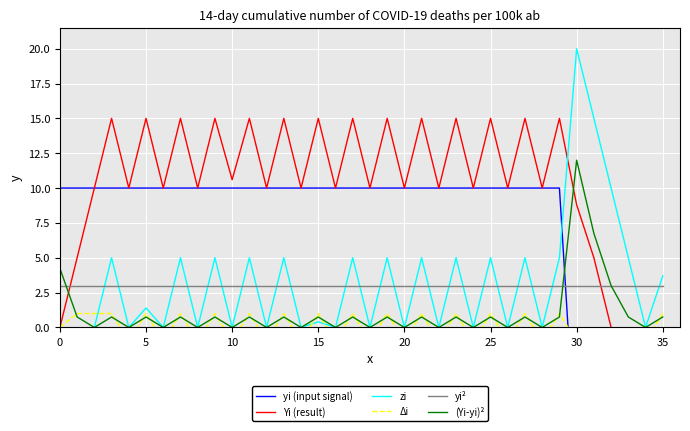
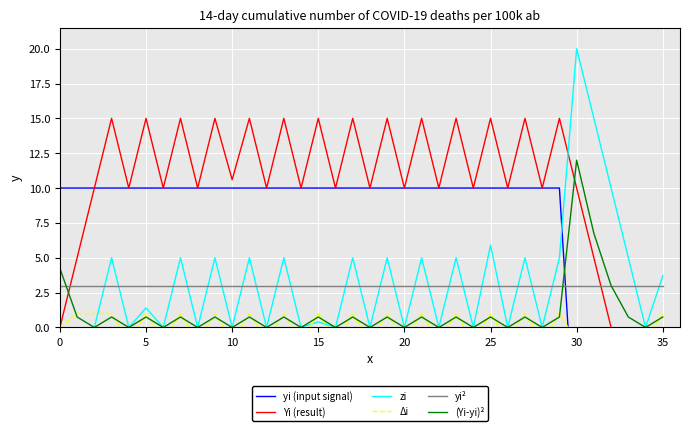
zi, 25: 5.0 -> 5.9
Yi (result), 30: 8.8 -> 10.0
